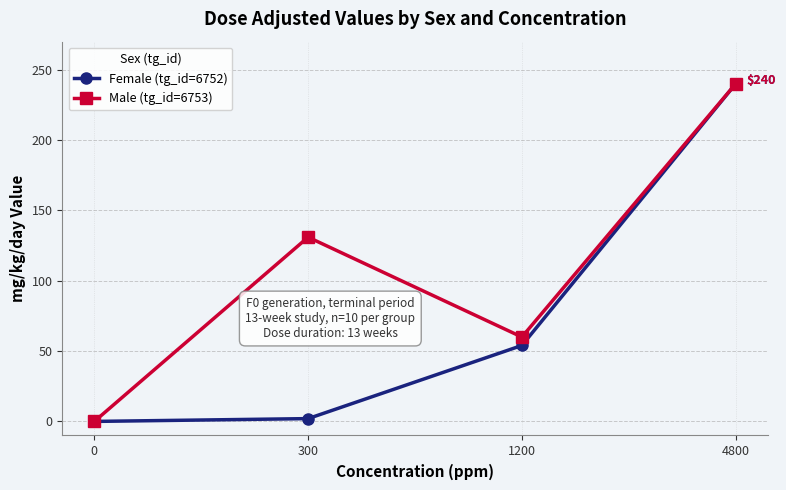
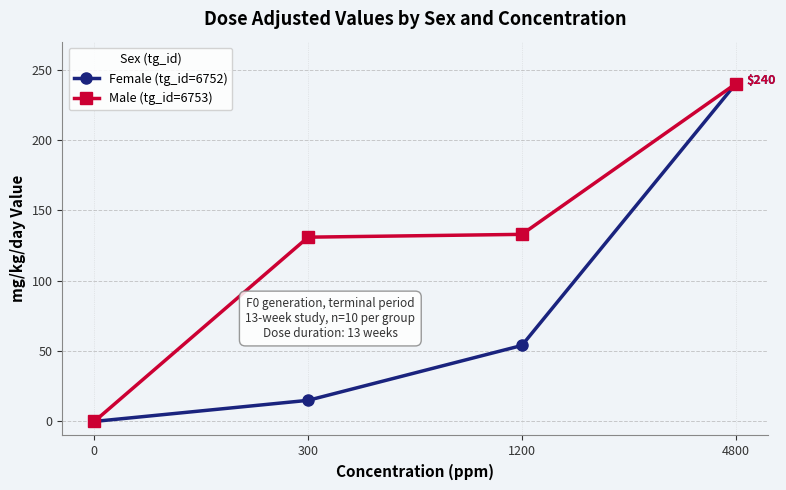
Female (tg_id=6752), 300: 2 -> 15
Male (tg_id=6753), 1200: 60 -> 133
